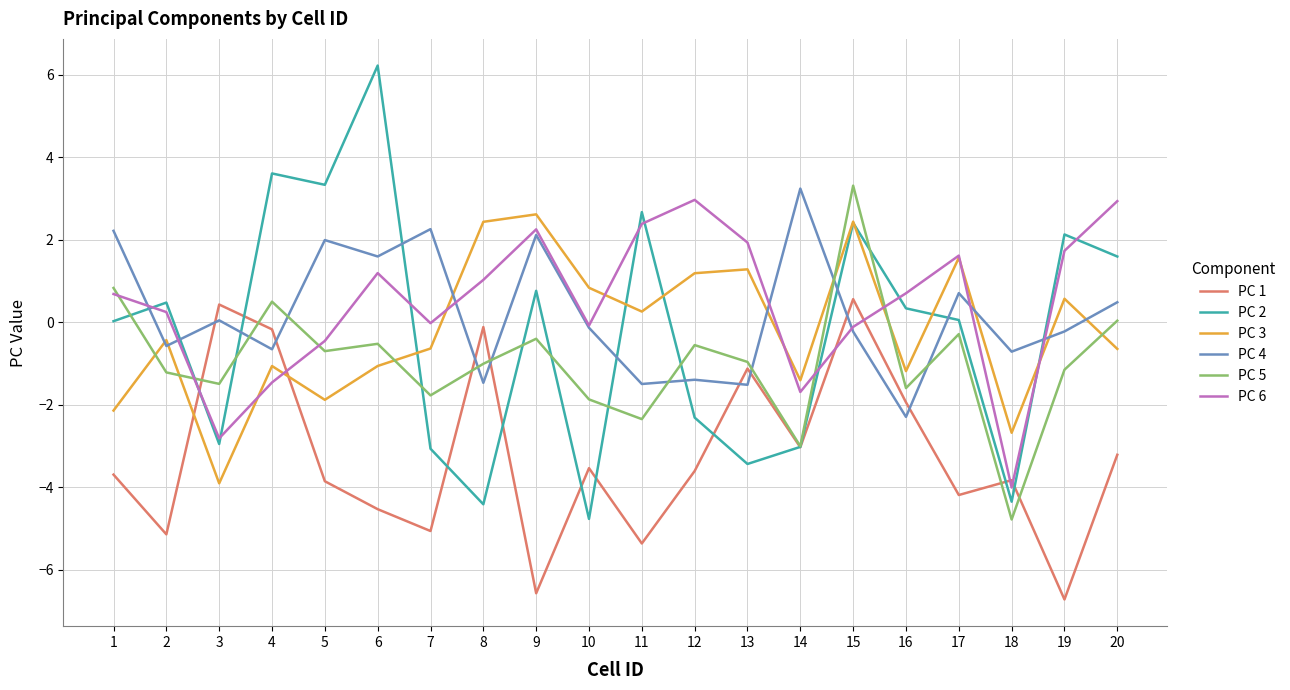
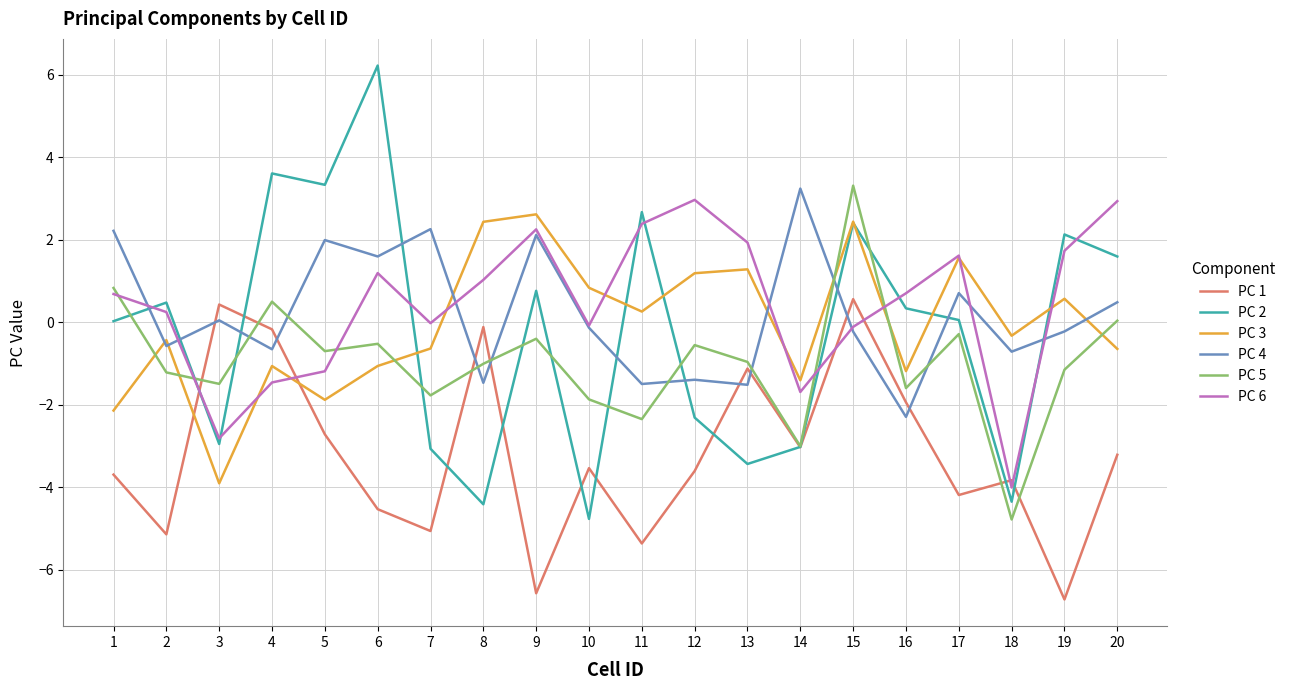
PC 1, 5: -3.9 -> -2.7
PC 6, 5: -0.5 -> -1.2
PC 3, 18: -2.7 -> -0.3
